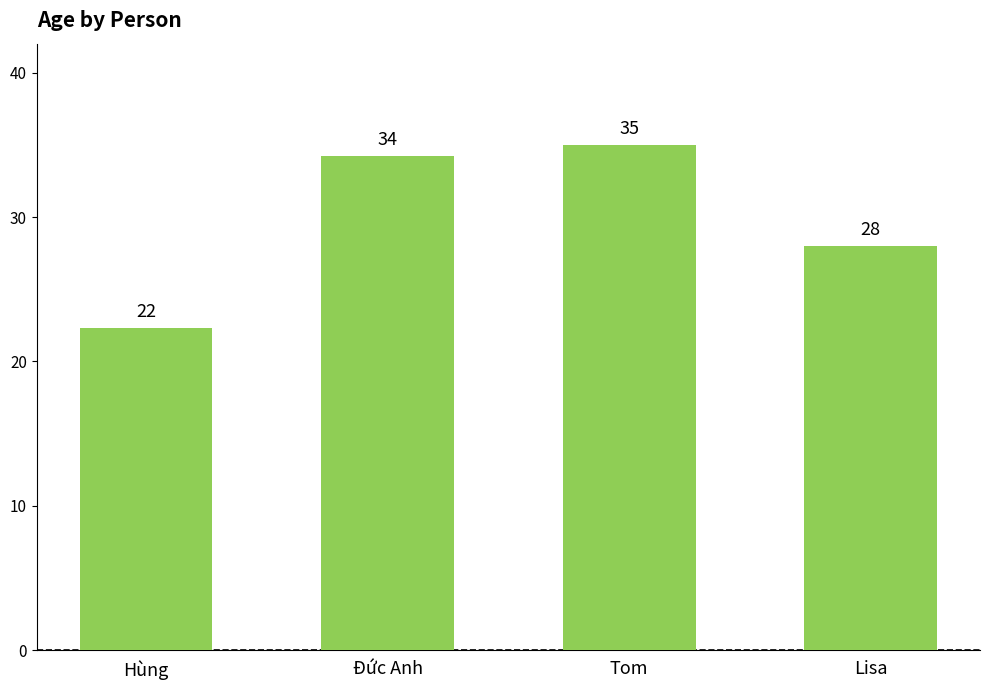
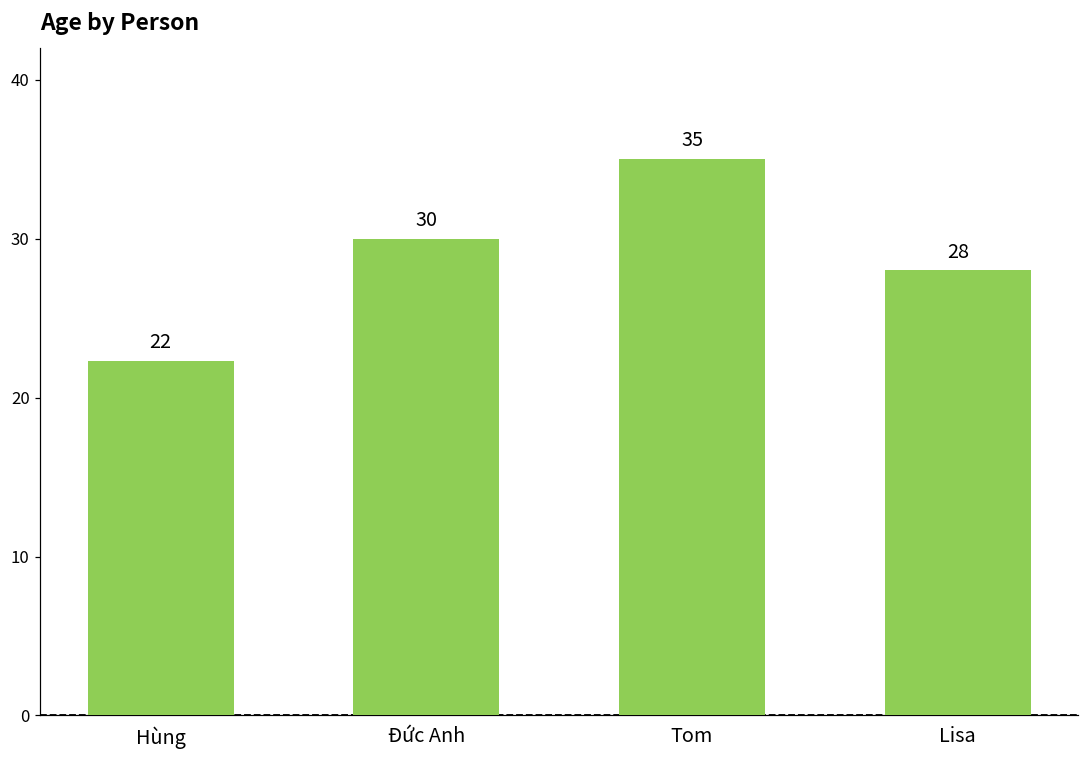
Đức Anh: 34 -> 30
